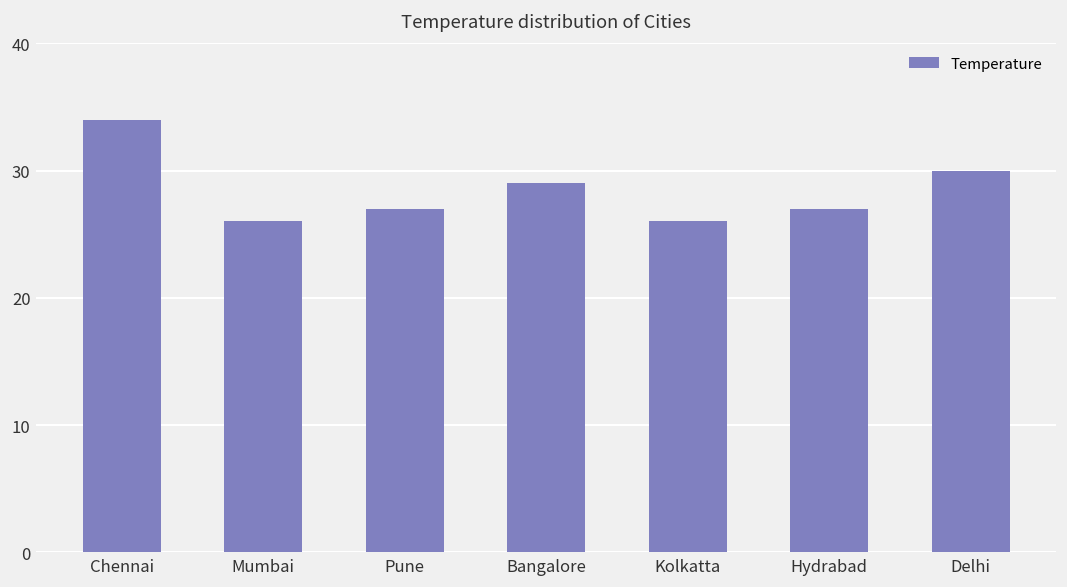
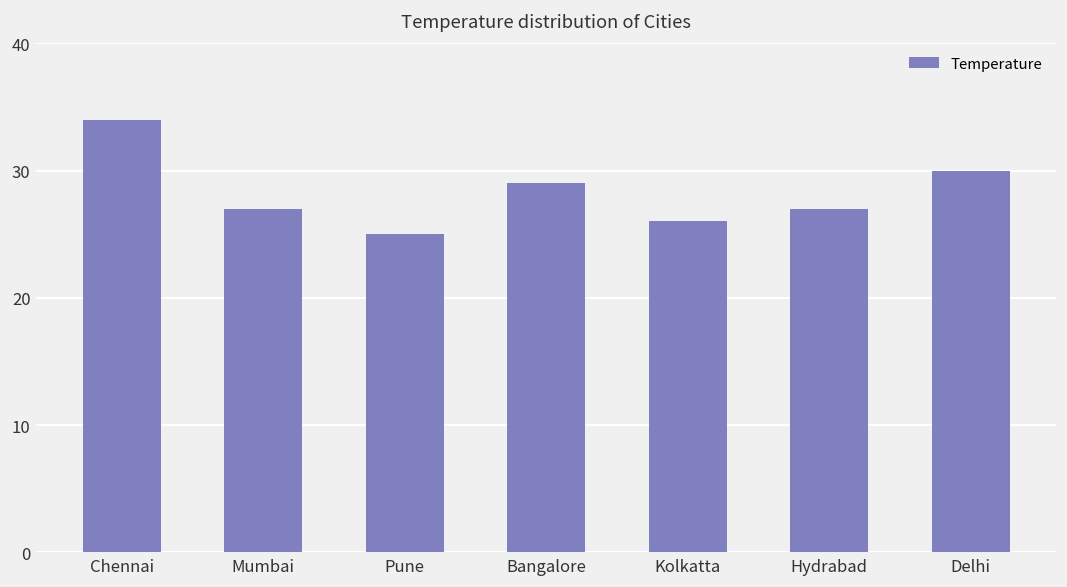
Mumbai: 26 -> 27
Pune: 27 -> 25
